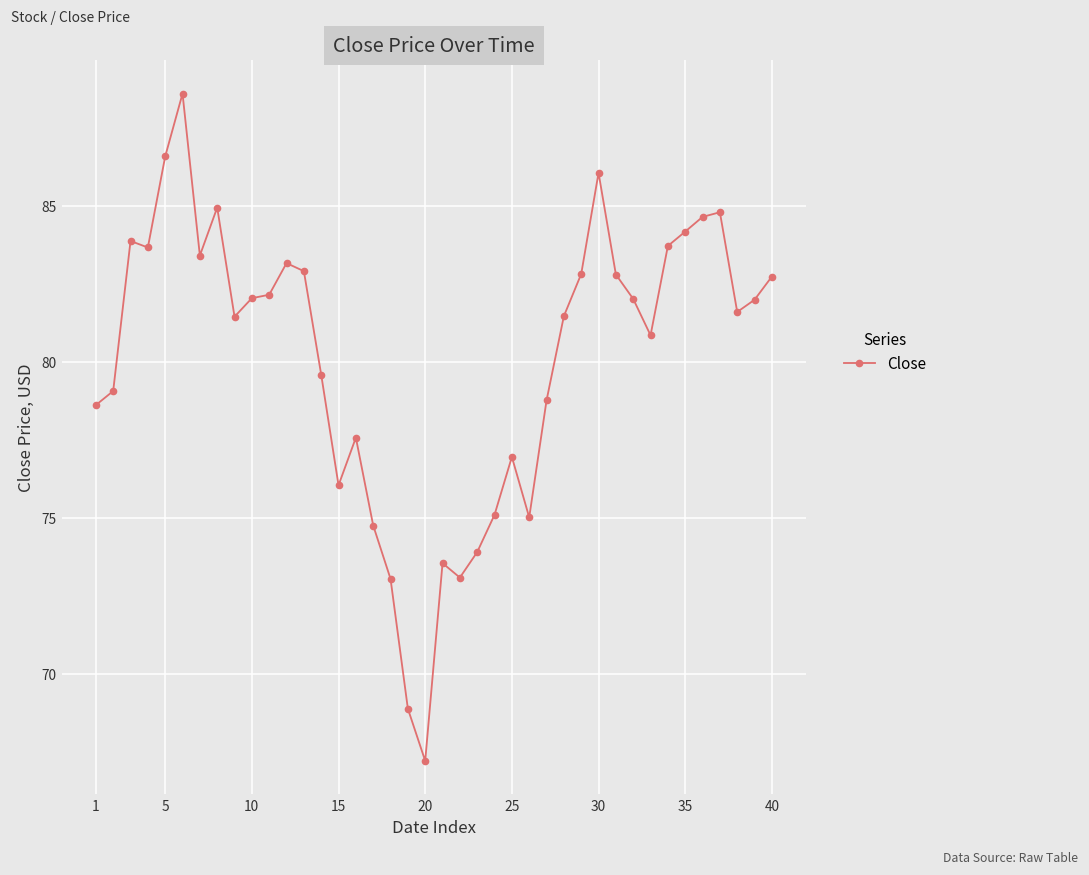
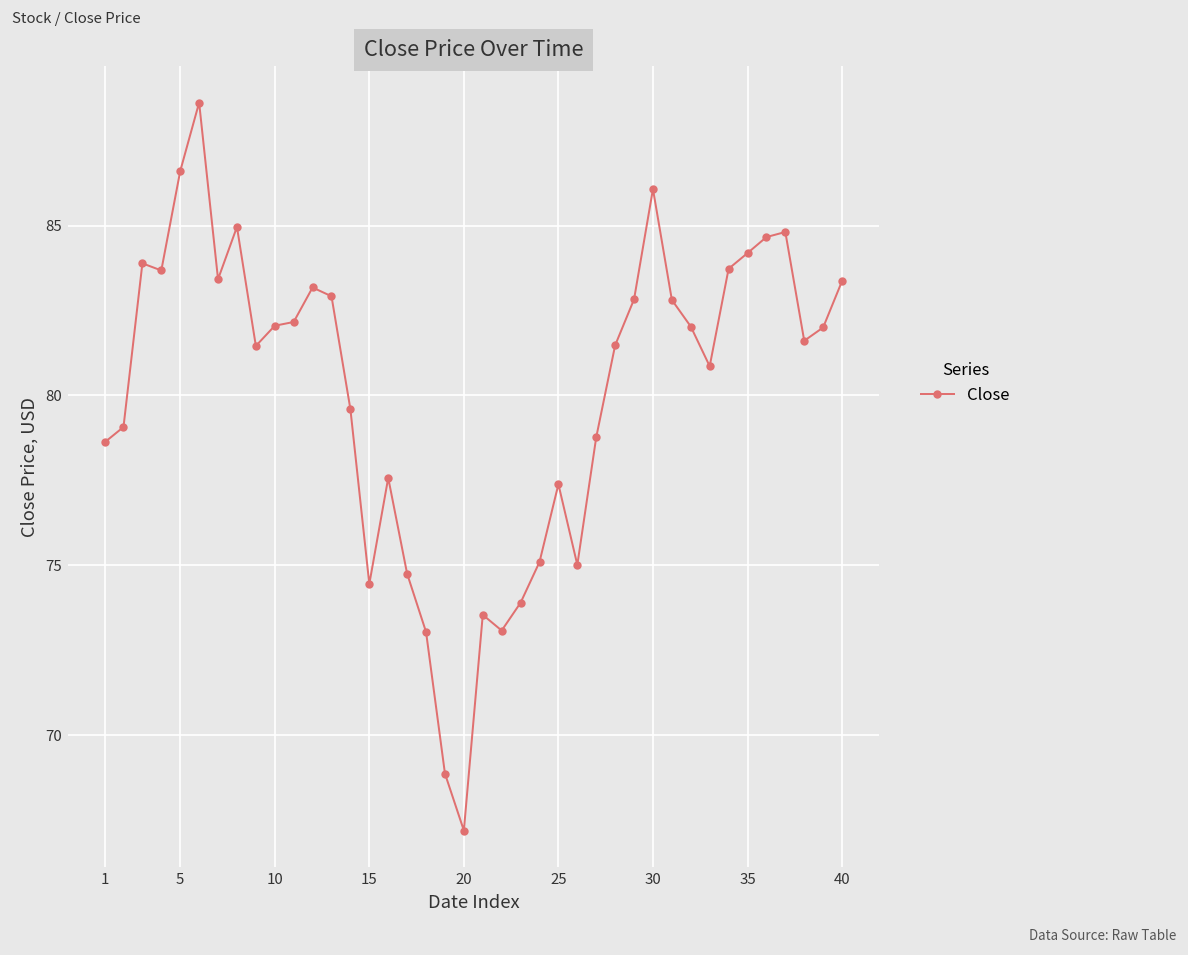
15: 76.0 -> 74.5
25: 77.0 -> 77.4
40: 82.7 -> 83.4
